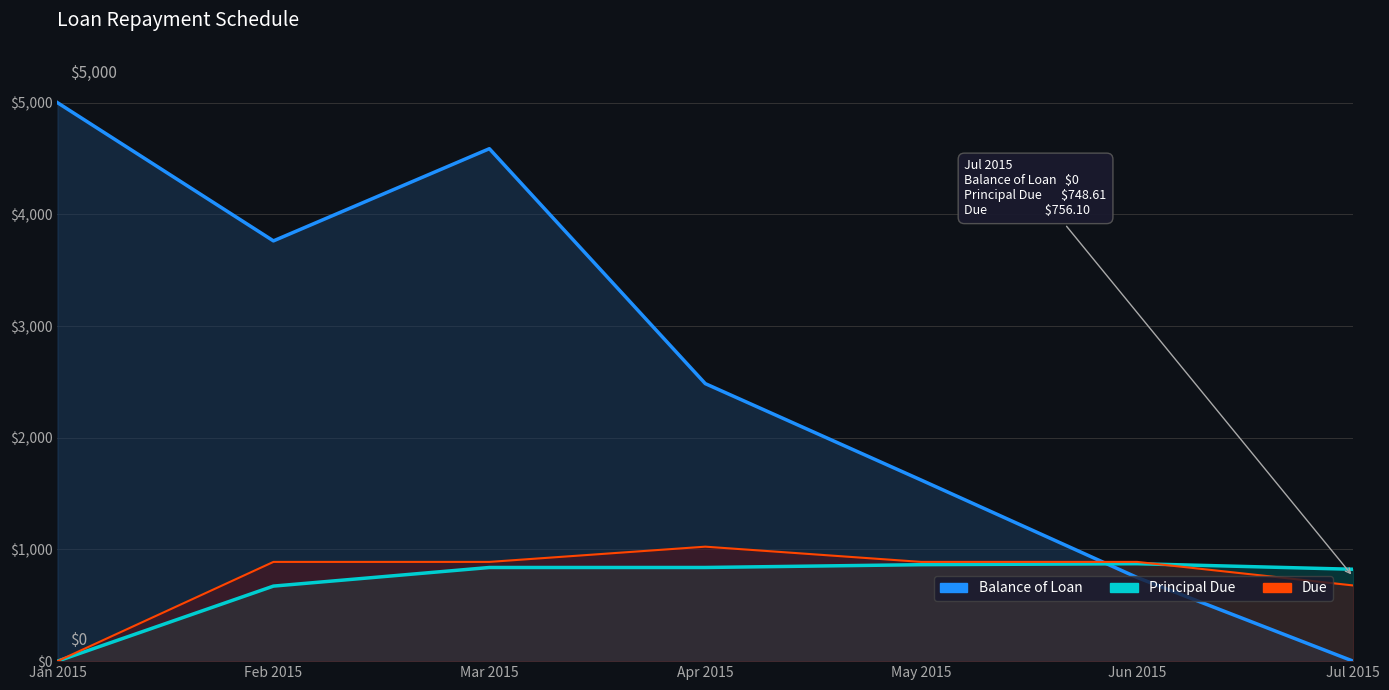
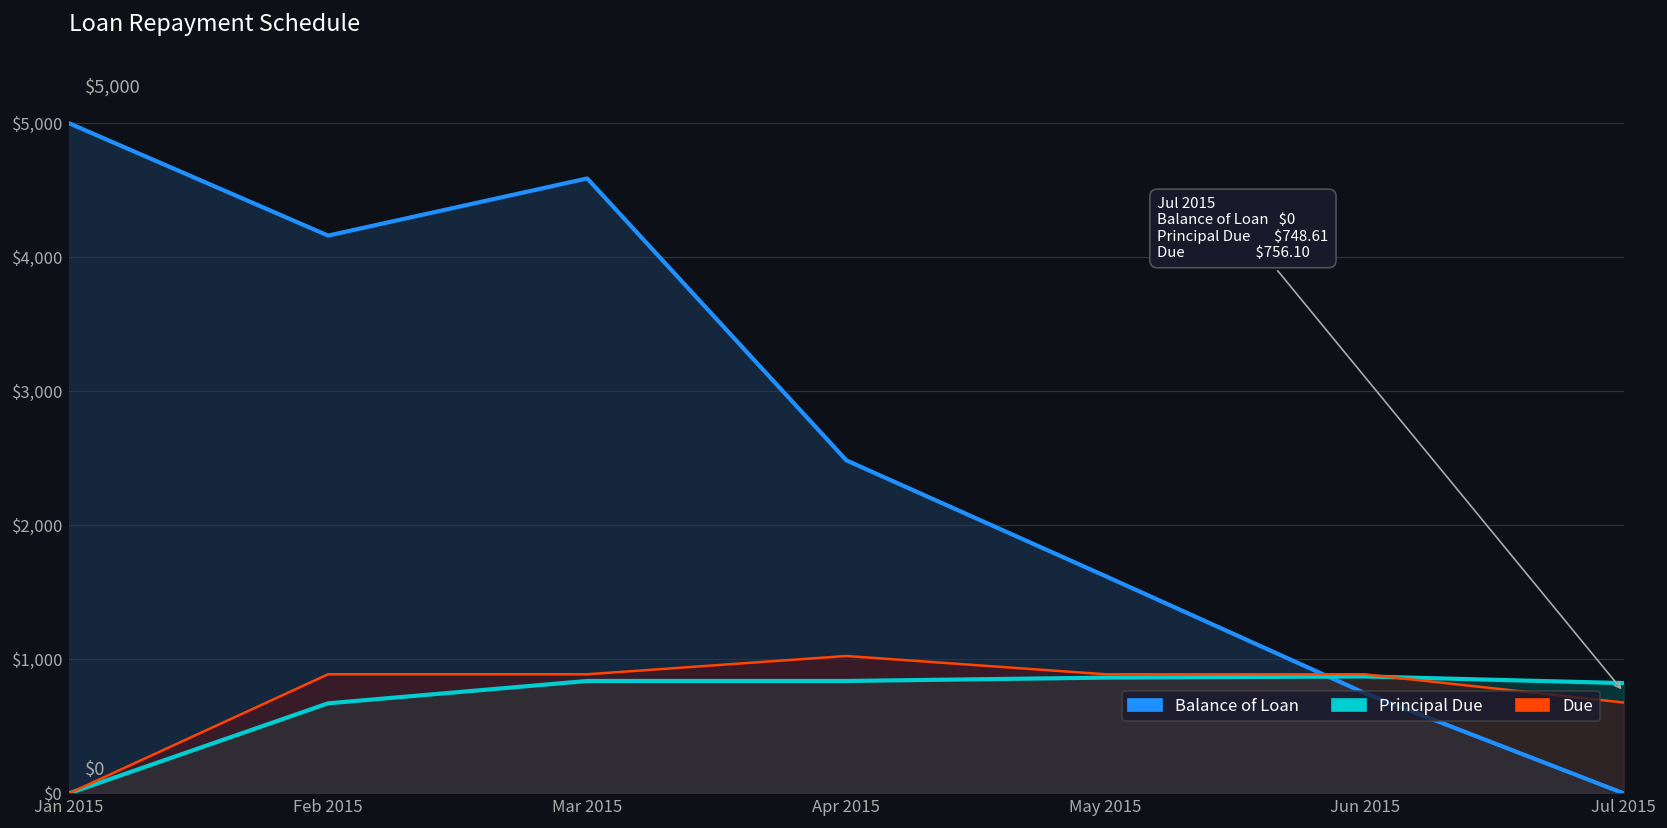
Balance of Loan, Feb 2015: $3,760 -> $4,160
